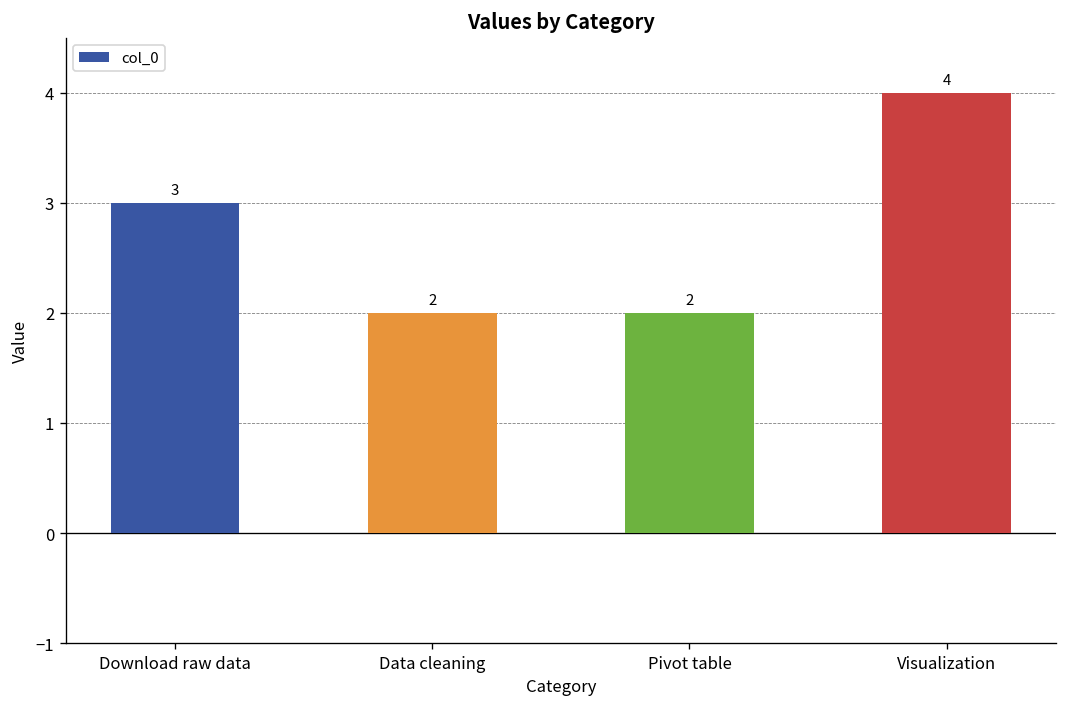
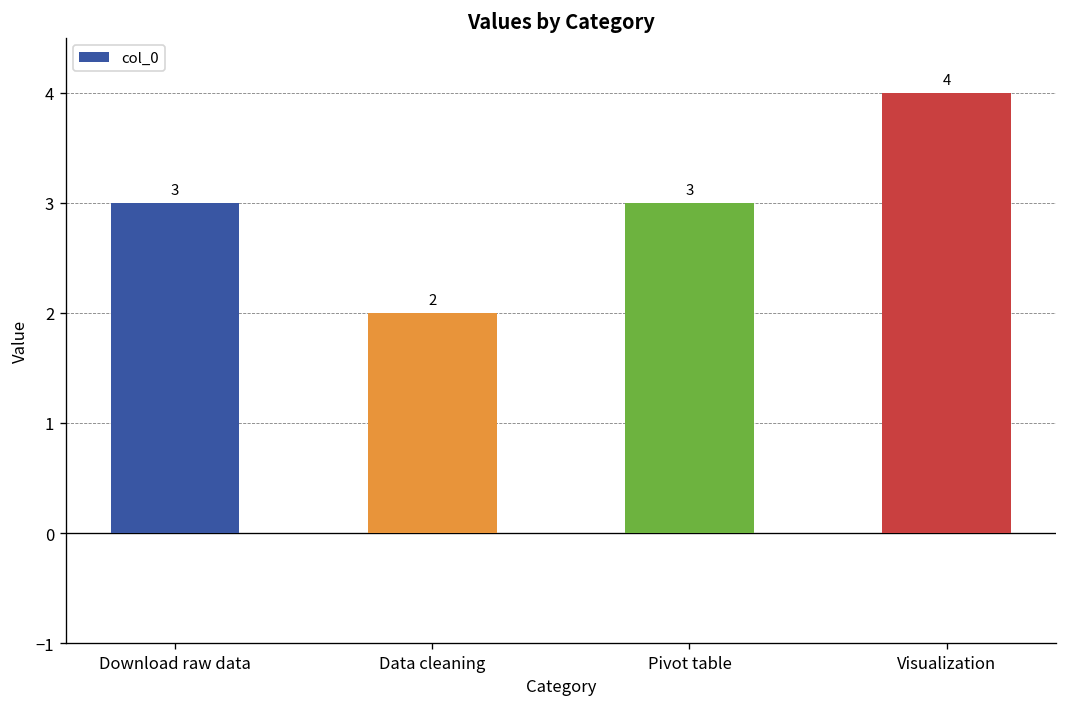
Pivot table: 2 -> 3
